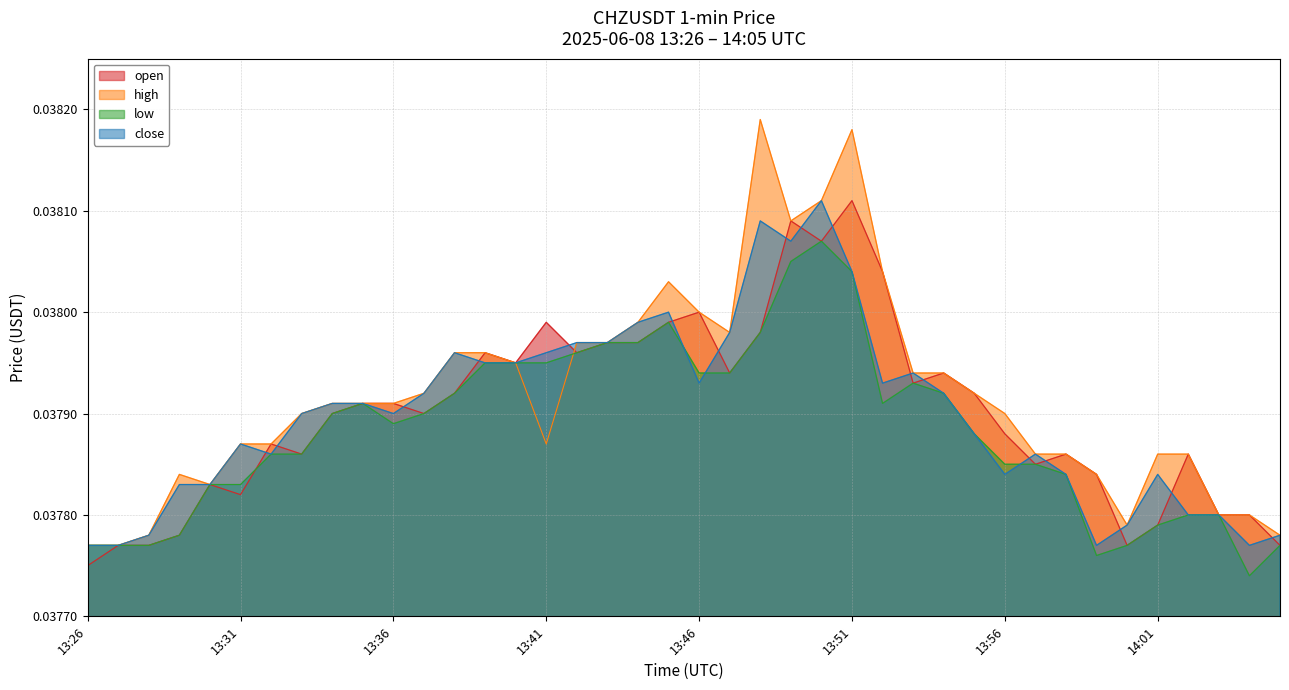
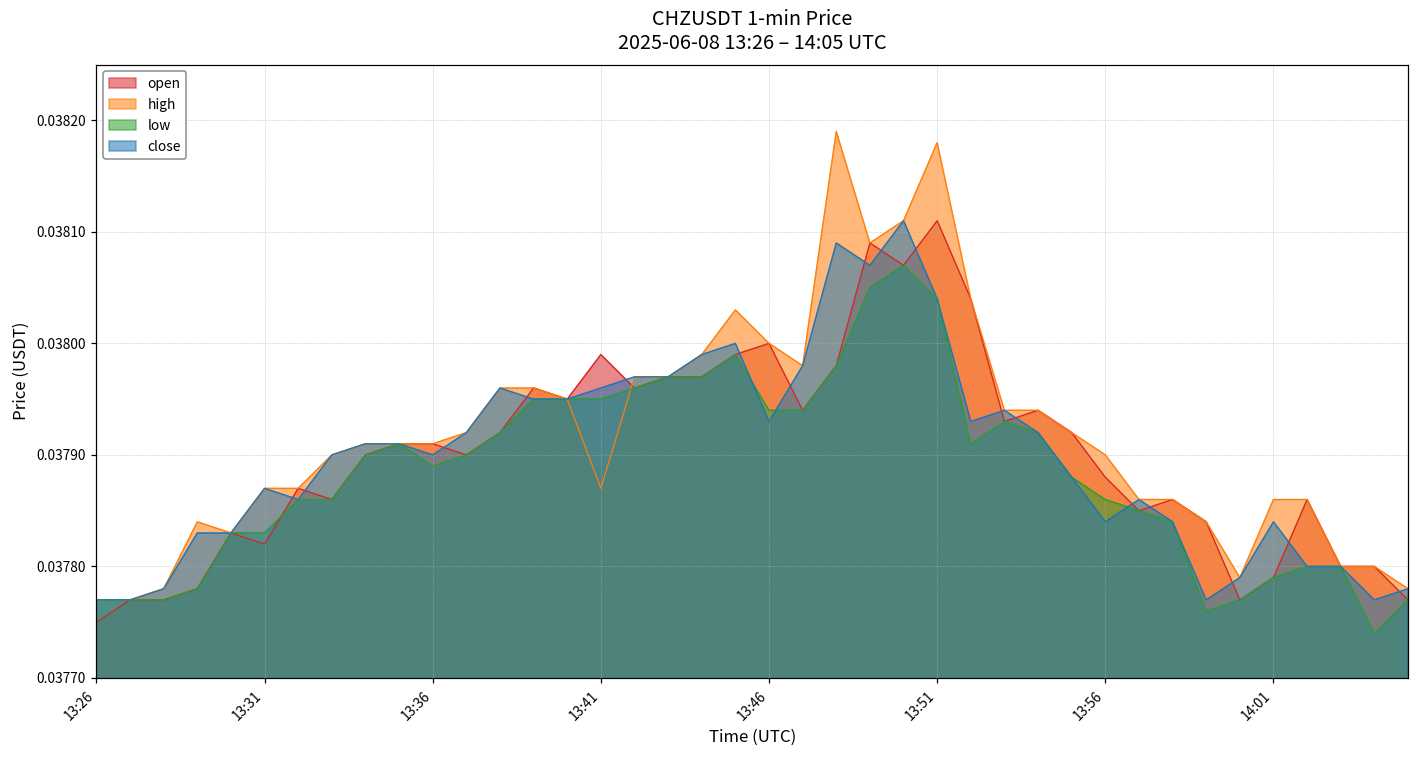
low, 13:56: 0.03785 -> 0.03786
